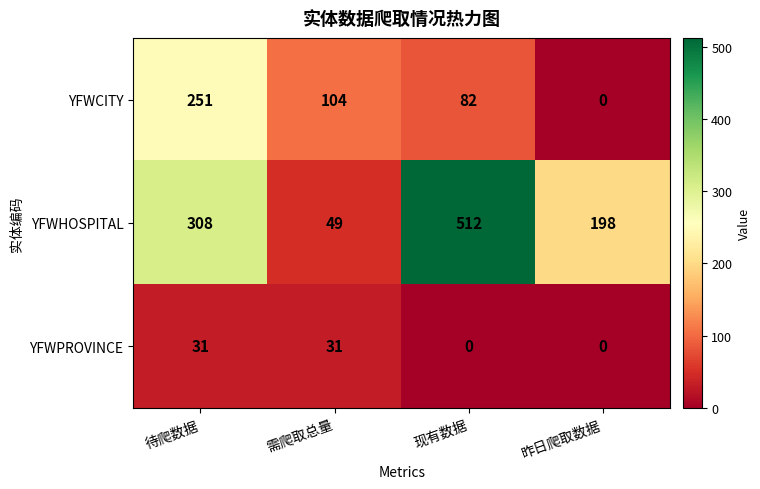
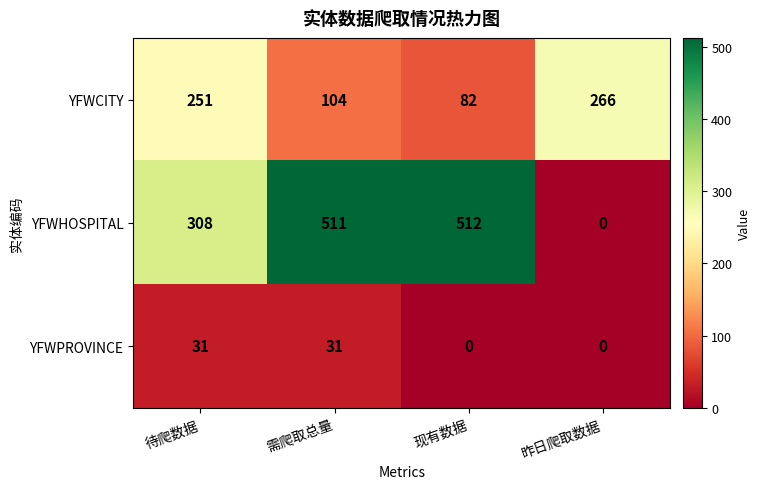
YFWCITY, 昨日爬取数据: 0 -> 266
YFWHOSPITAL, 需爬取总量: 49 -> 511
YFWHOSPITAL, 昨日爬取数据: 198 -> 0
